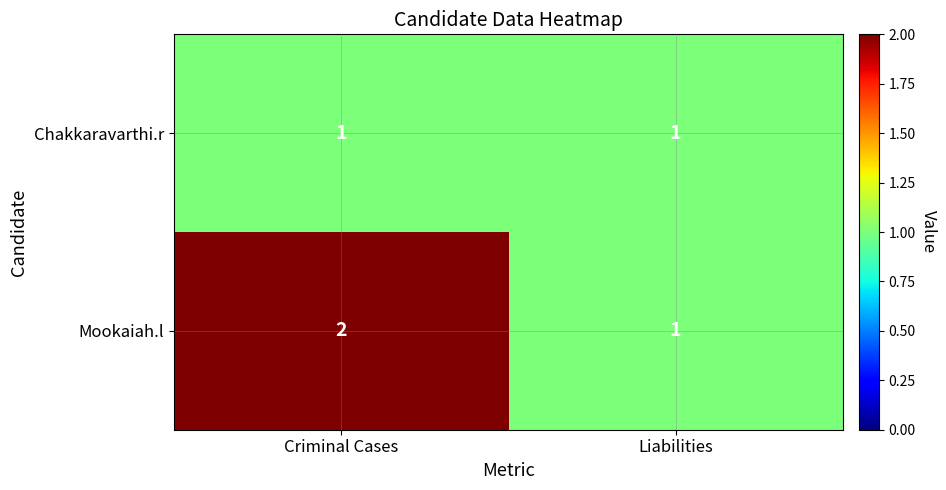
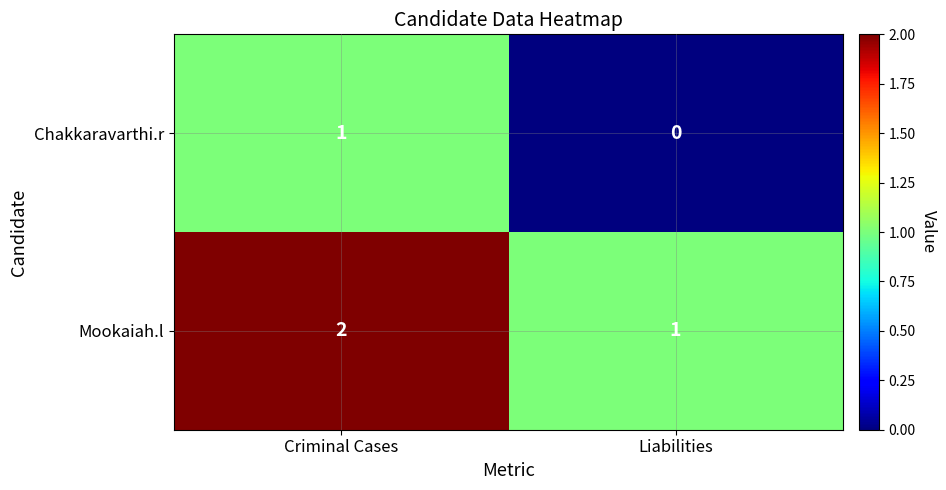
Chakkaravarthi.r, Liabilities: 1 -> 0
